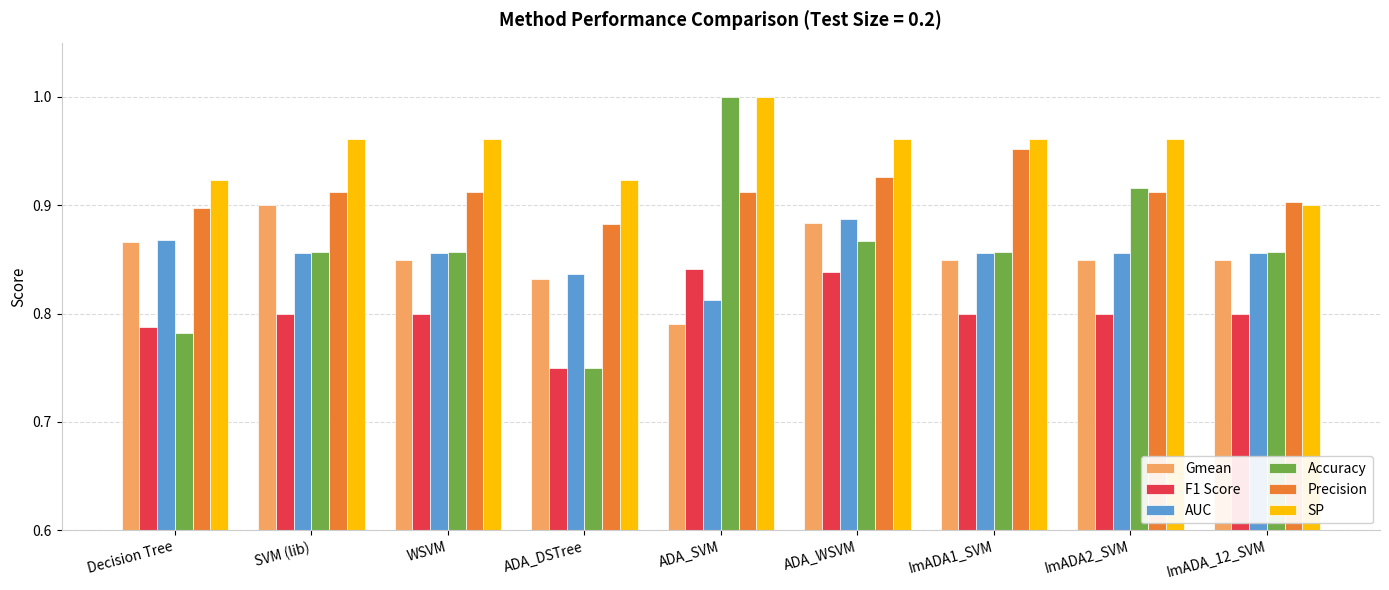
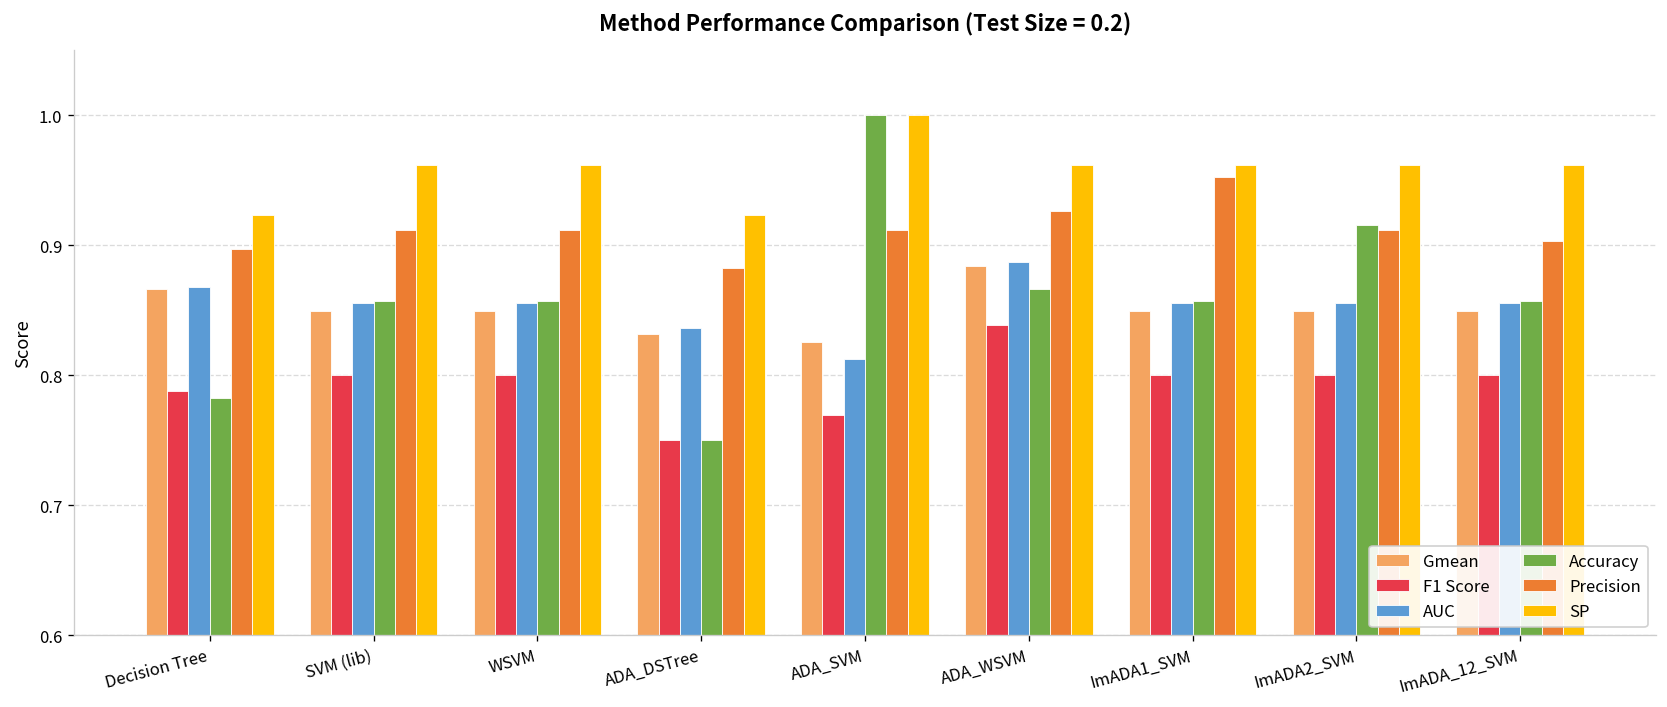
Gmean, SVM (lib): 0.900 -> 0.849
Gmean, ADA_SVM: 0.791 -> 0.826
F1 Score, ADA_SVM: 0.841 -> 0.769
SP, ImADA_12_SVM: 0.900 -> 0.962
